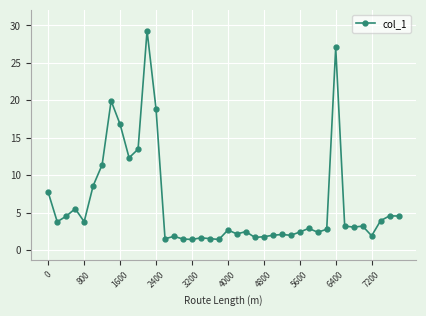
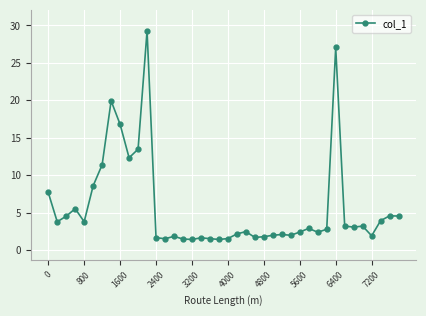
2400: 19 -> 2
4000: 3 -> 2
